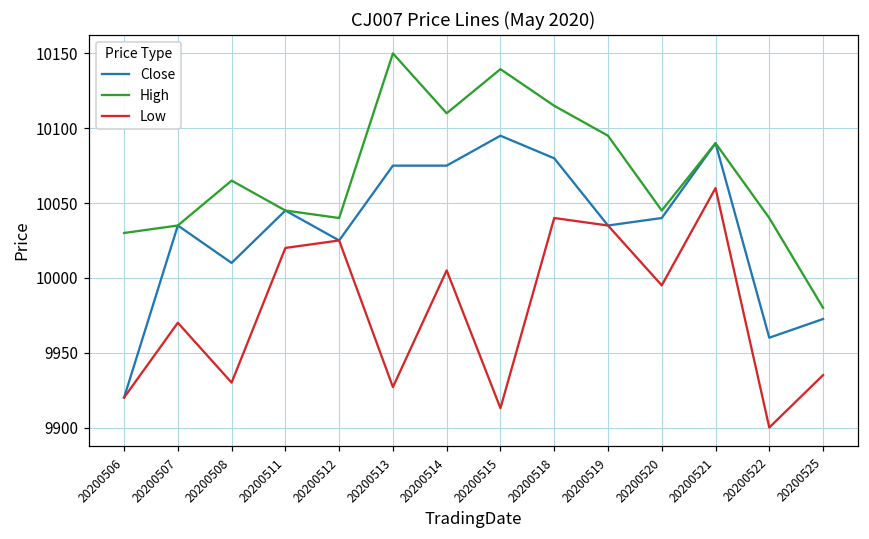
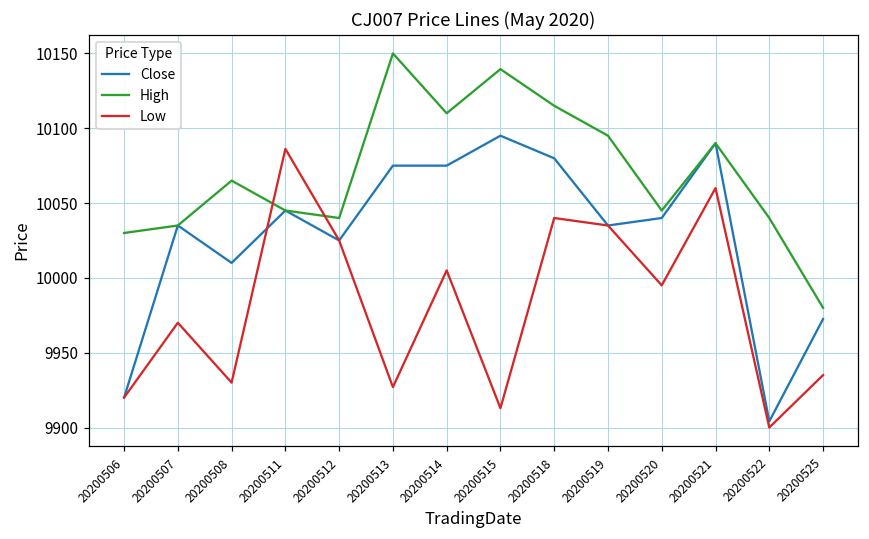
Low, 20200511: 10020 -> 10086
Close, 20200522: 9960 -> 9904
